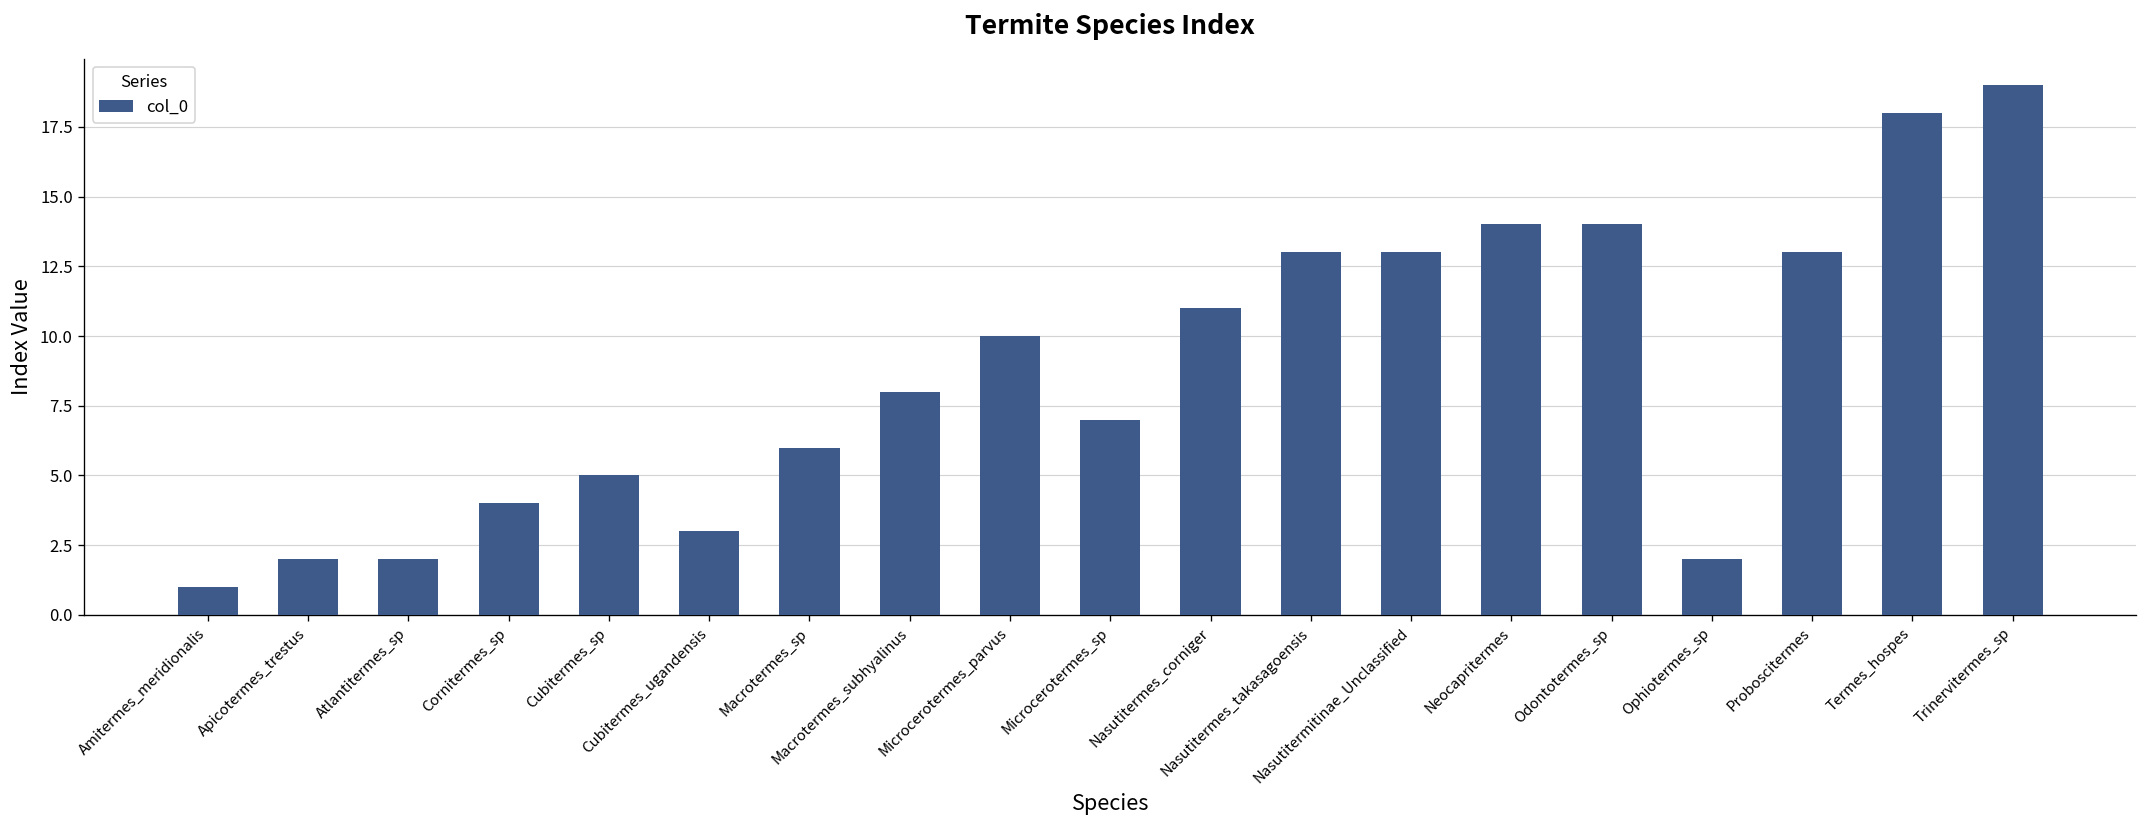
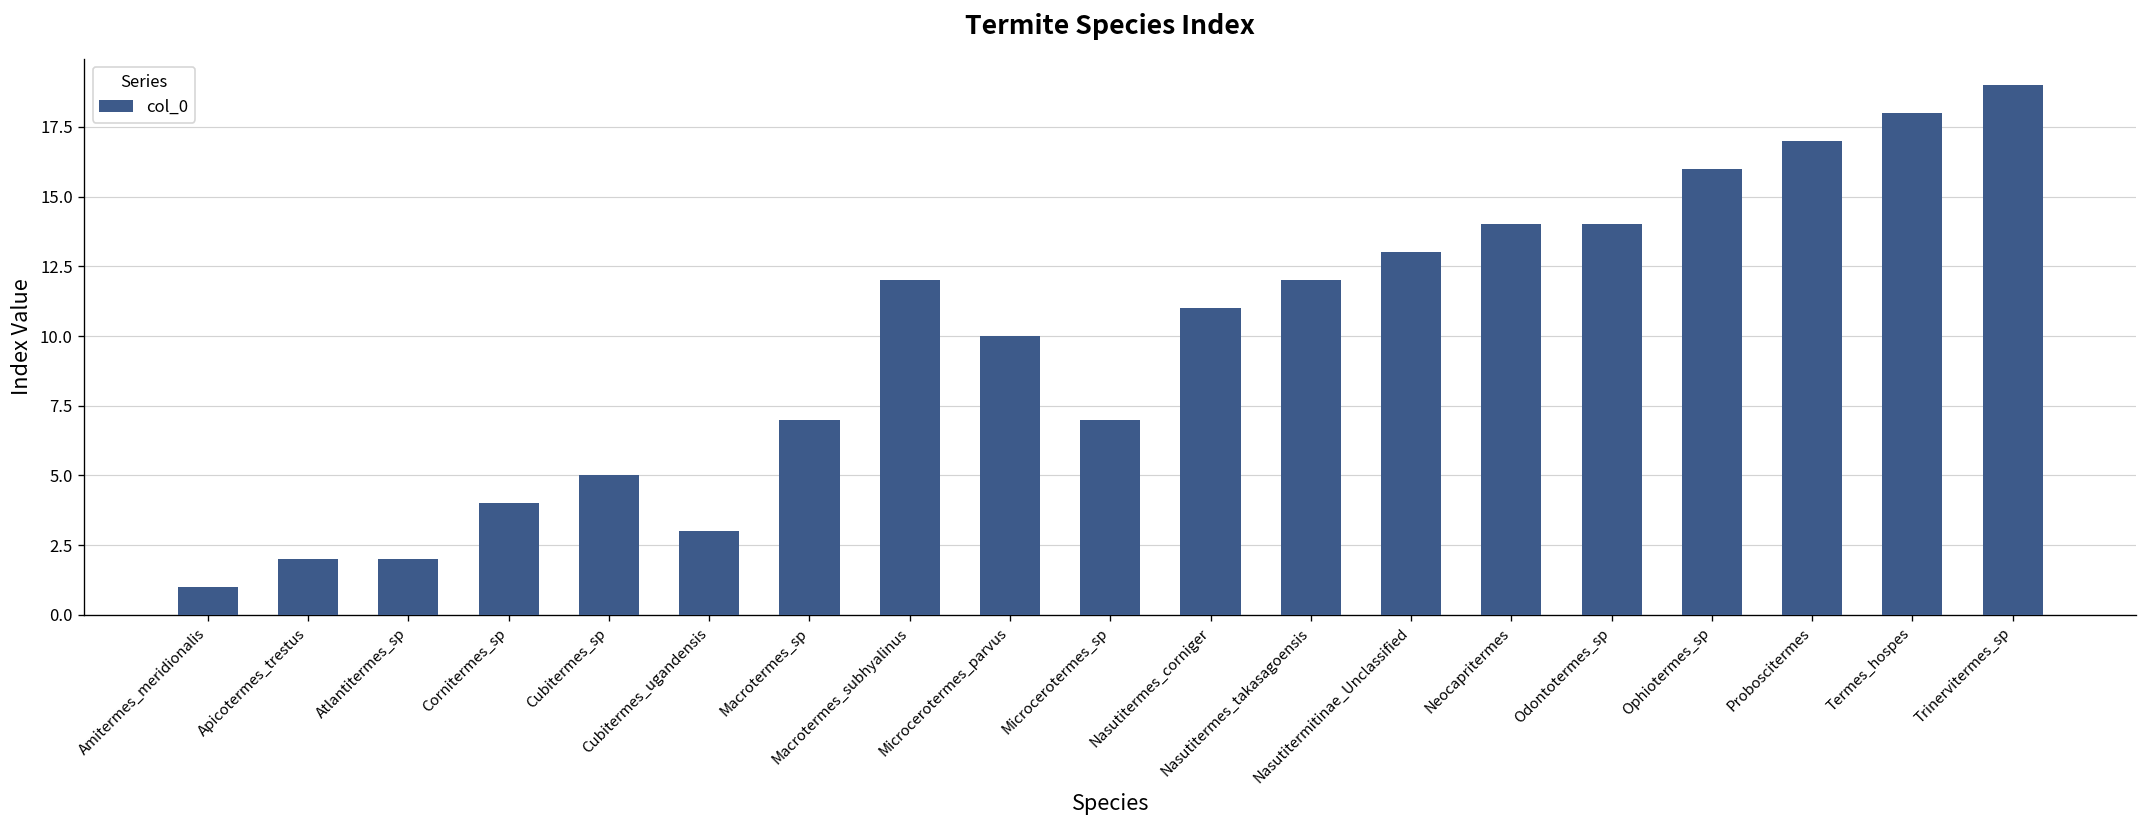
Macrotermes_sp: 6 -> 7
Macrotermes_subhyalinus: 8 -> 12
Nasutitermes_takasagoensis: 13 -> 12
Ophiotermes_sp: 2 -> 16
Proboscitermes: 13 -> 17
